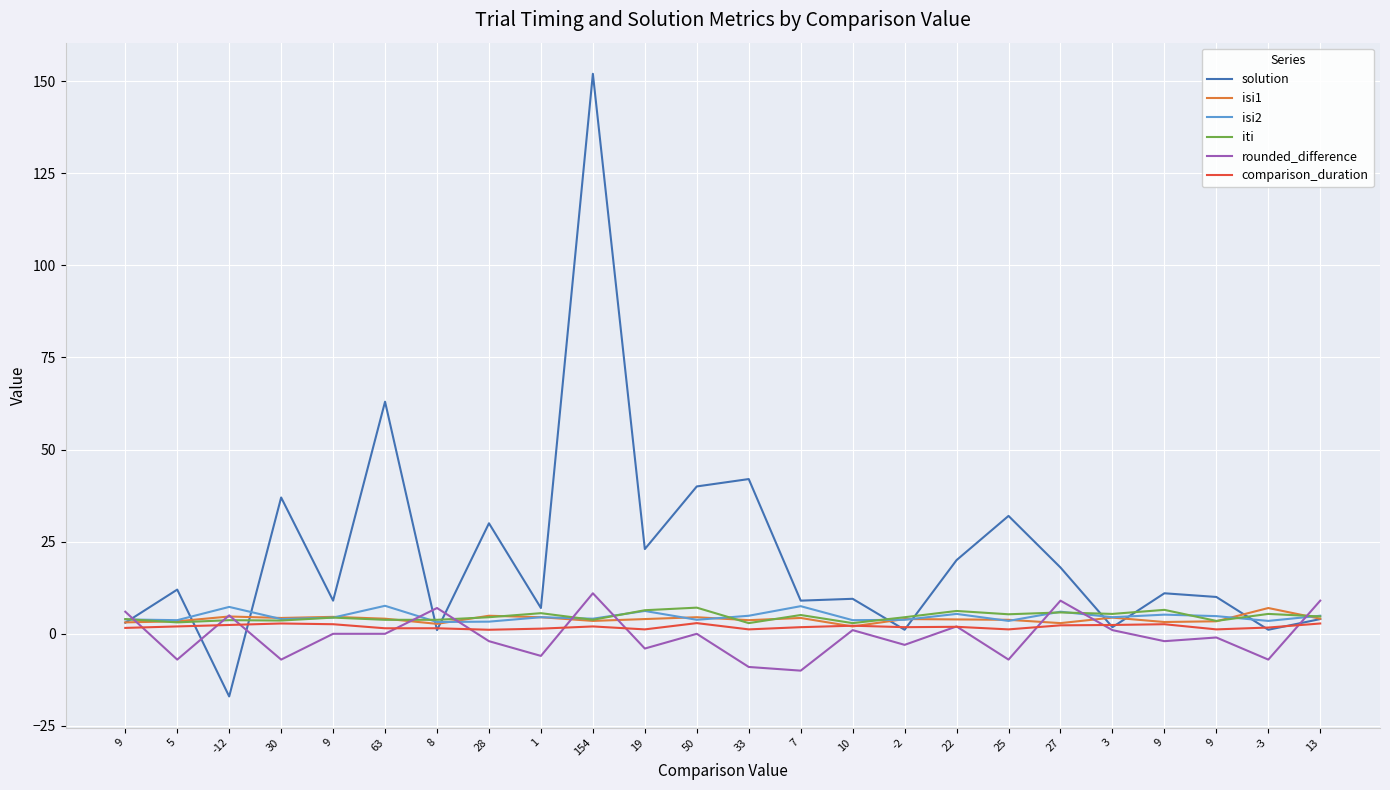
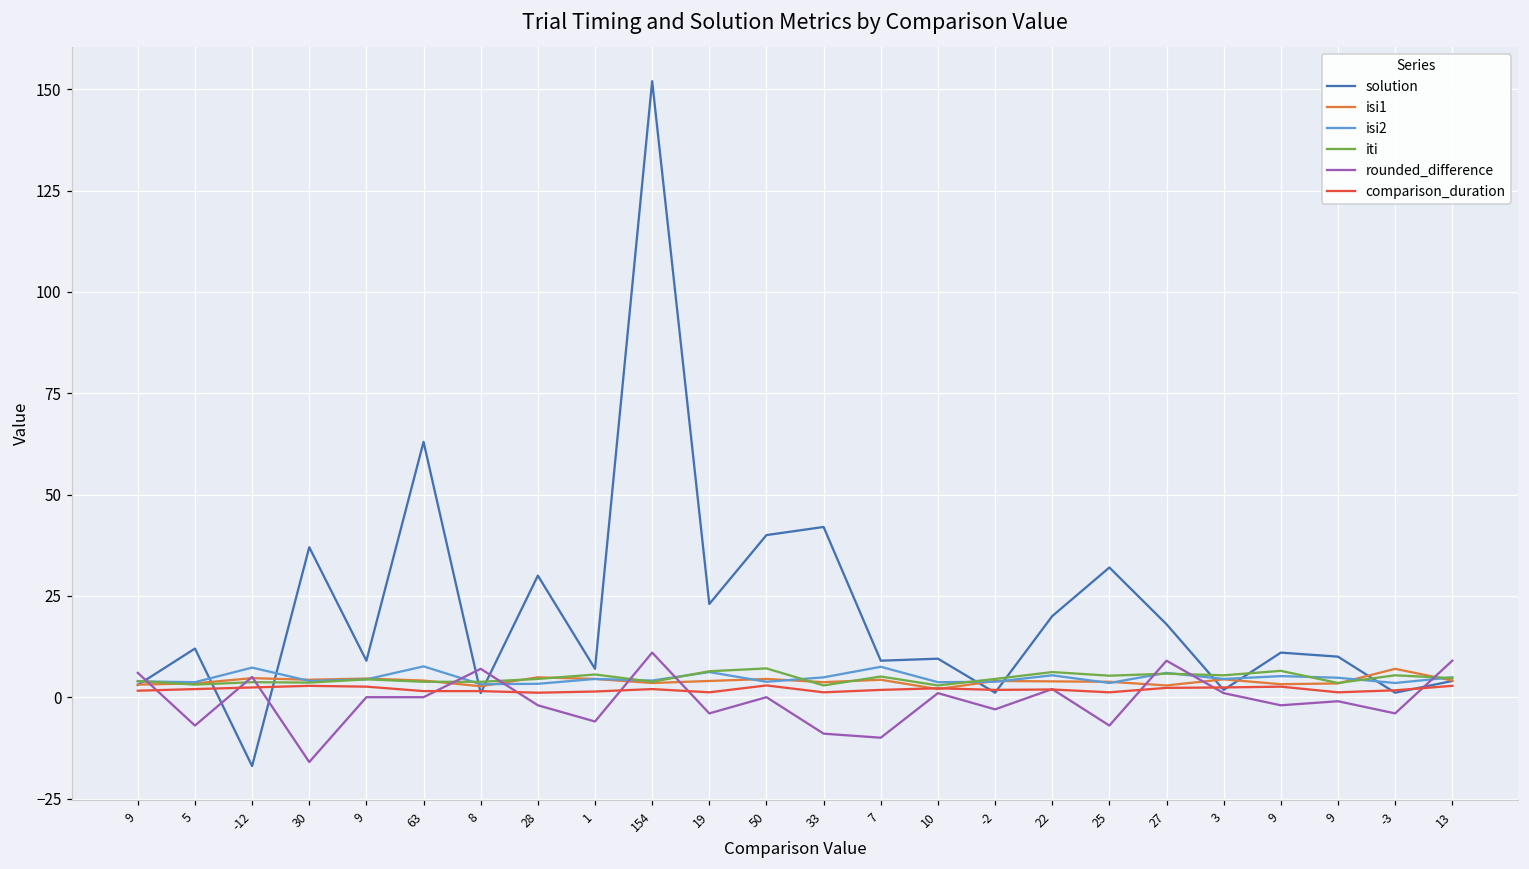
rounded_difference, 30: -7 -> -16
rounded_difference, -3: -7 -> -4
